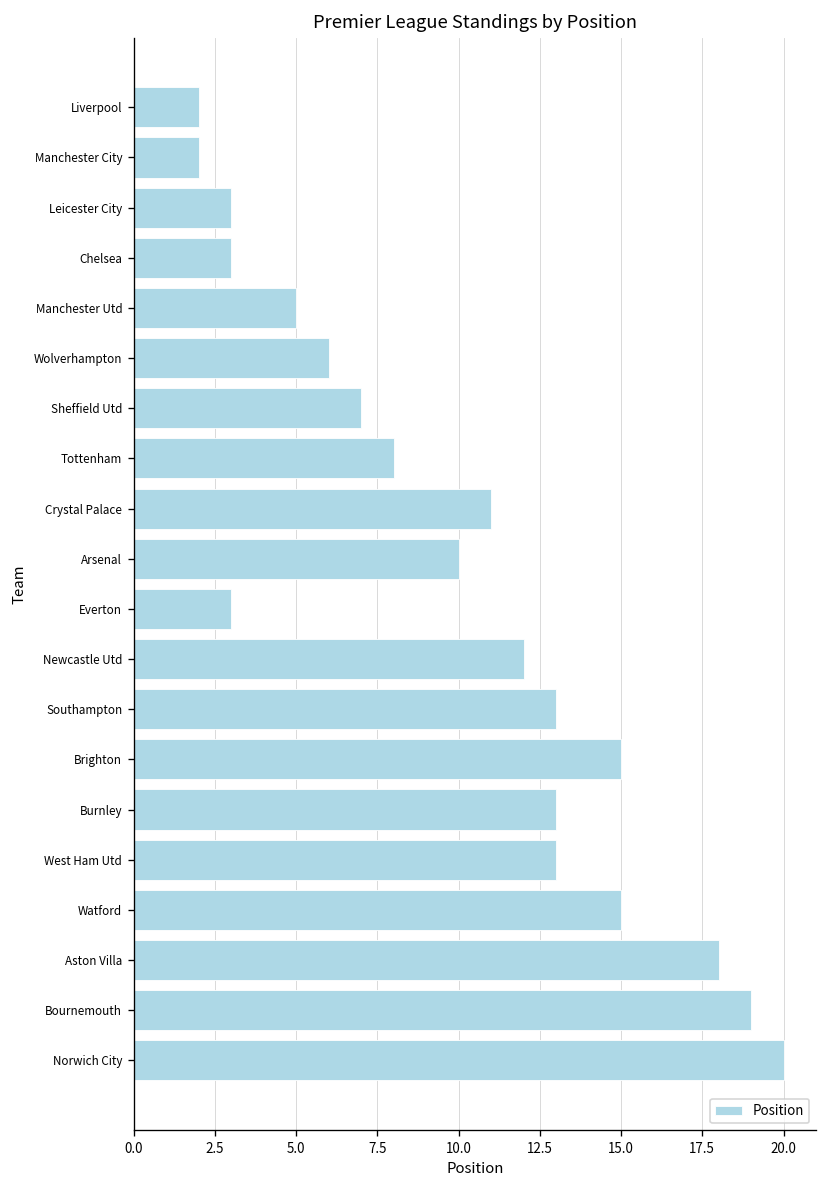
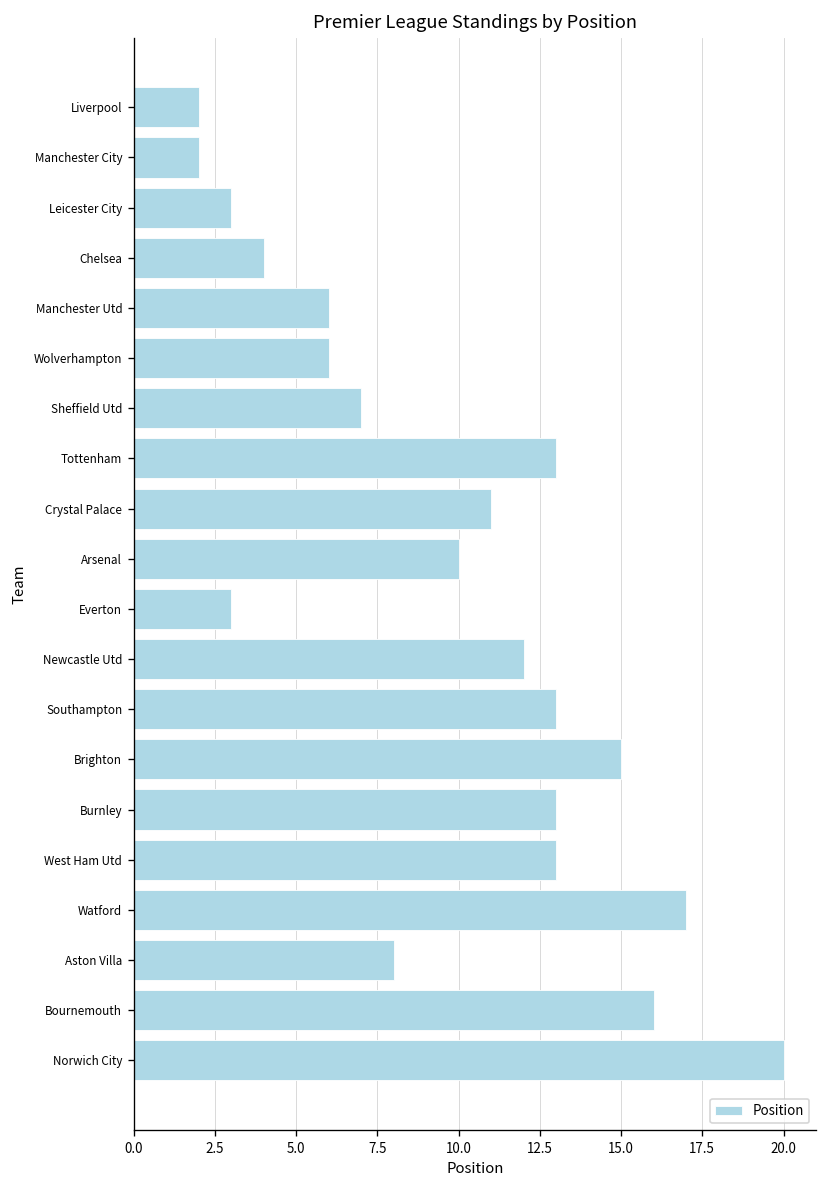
Chelsea: 3 -> 4
Manchester Utd: 5 -> 6
Tottenham: 8 -> 13
Watford: 15 -> 17
Aston Villa: 18 -> 8
Bournemouth: 19 -> 16
